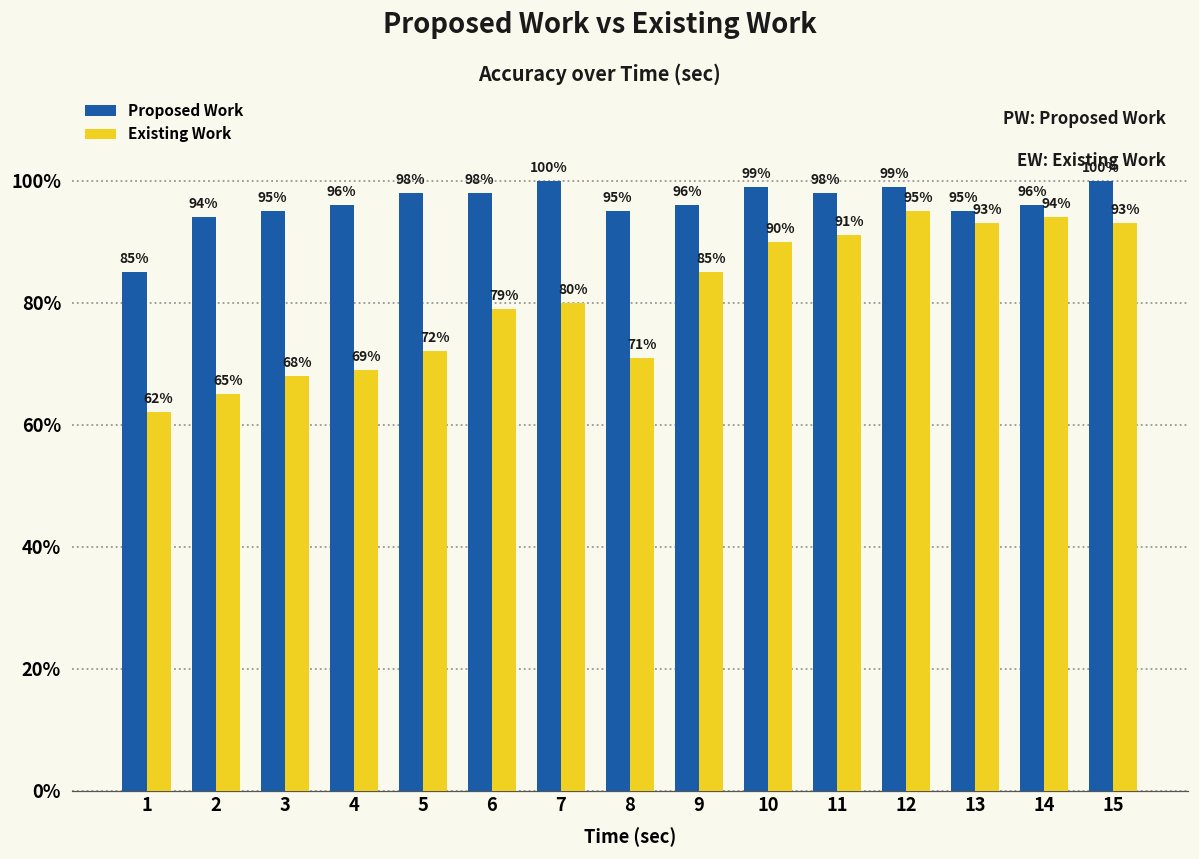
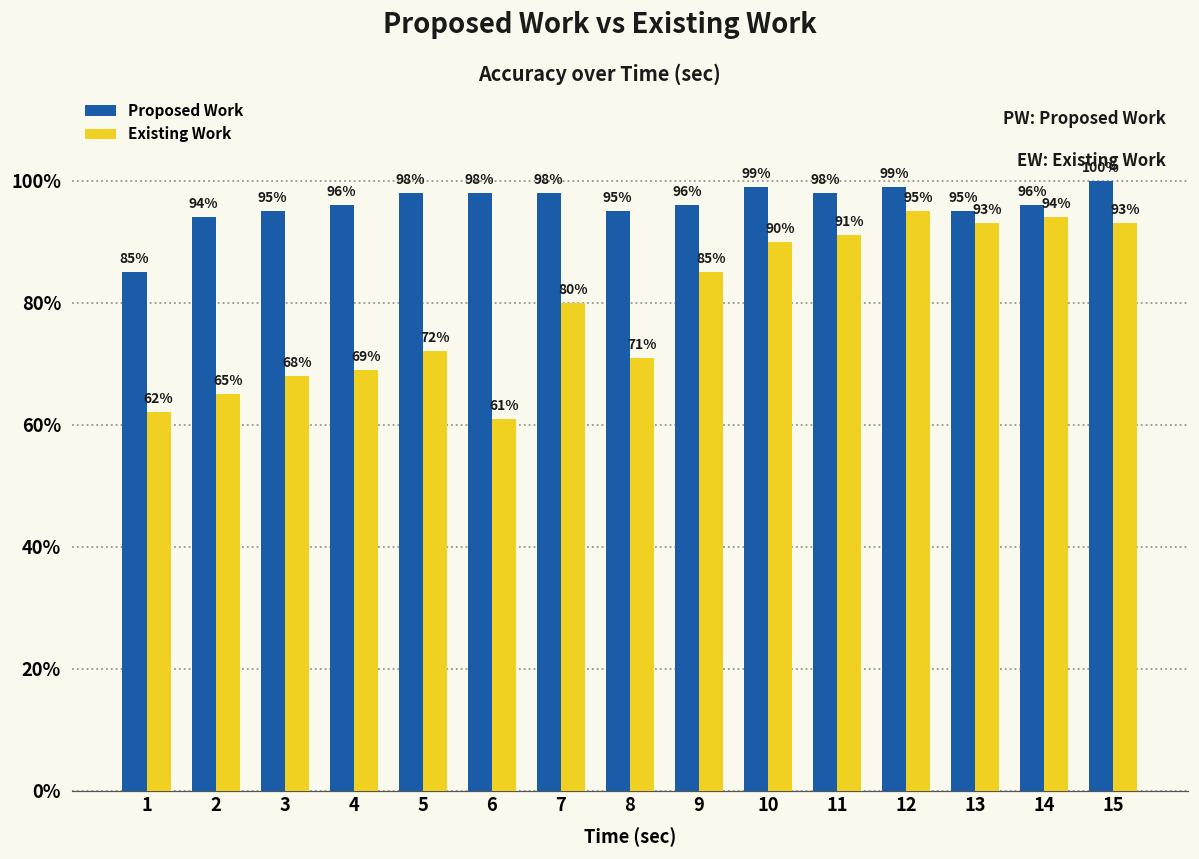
Existing Work, 6: 79% -> 61%
Proposed Work, 7: 100% -> 98%
